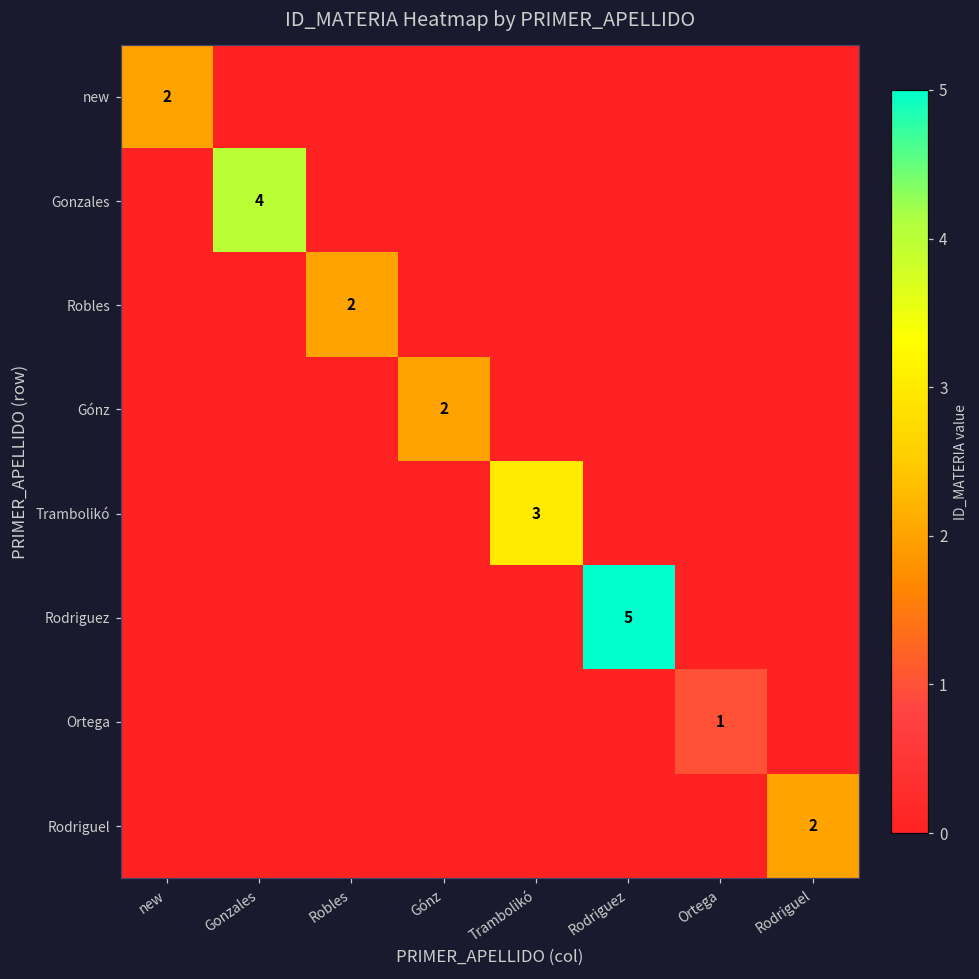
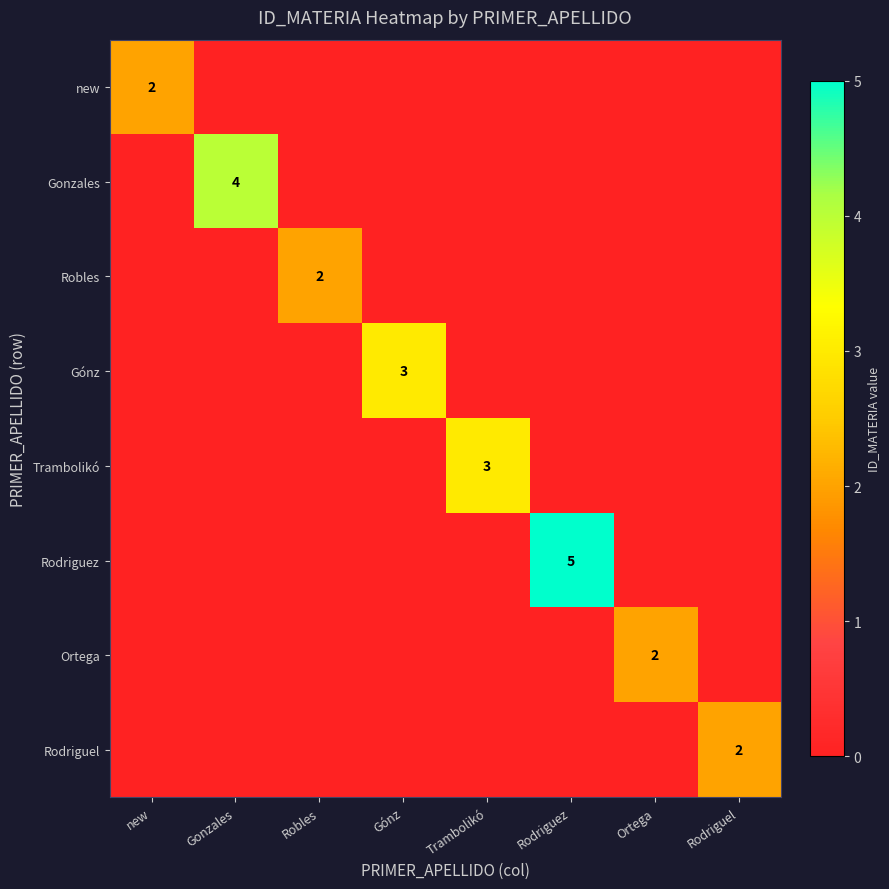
Gónz, Gónz: 2 -> 3
Ortega, Ortega: 1 -> 2
